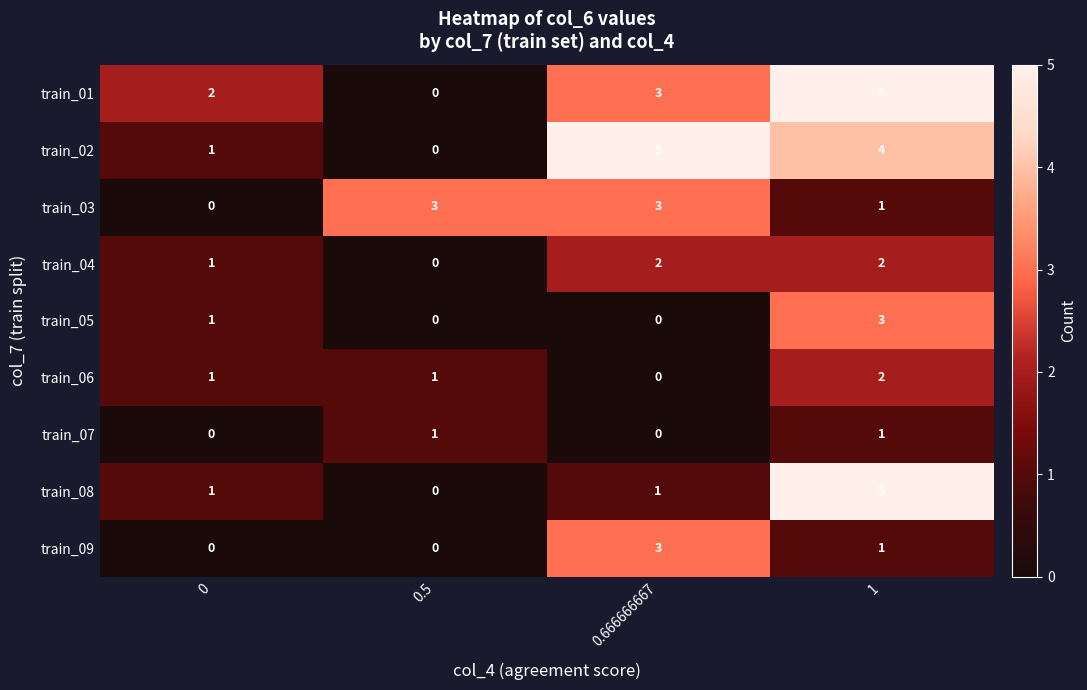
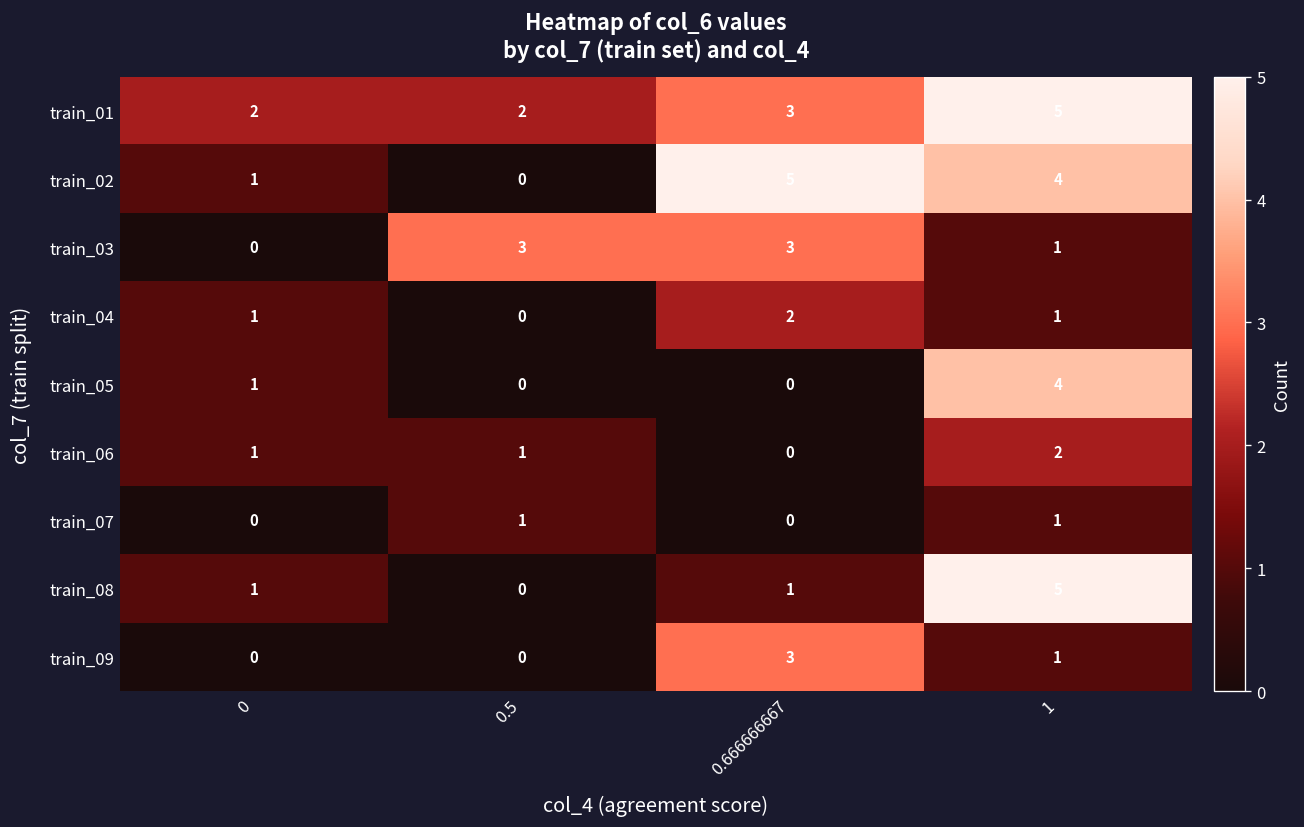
train_01, 0.5: 0 -> 2
train_04, 1: 2 -> 1
train_05, 1: 3 -> 4
